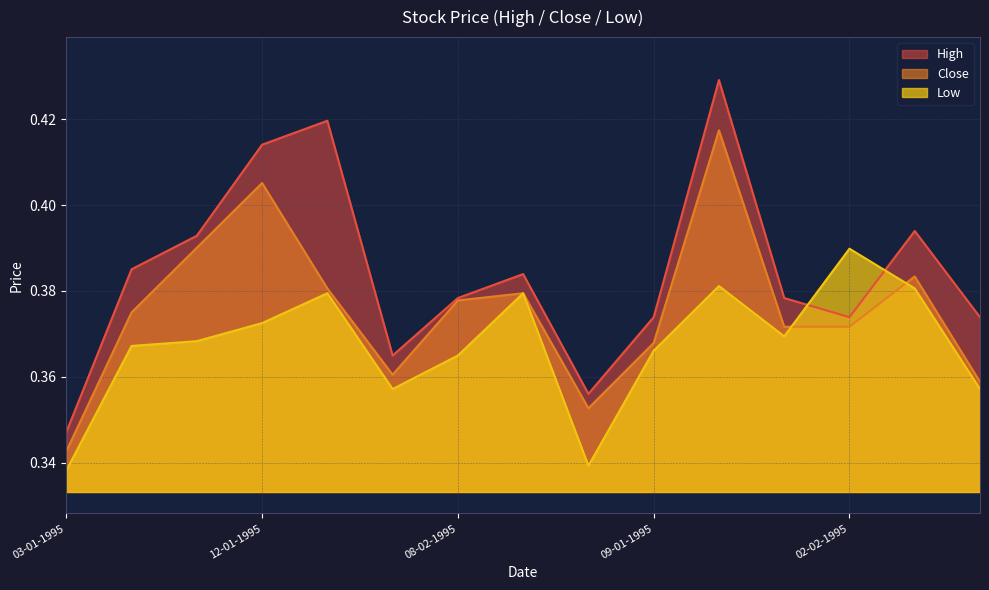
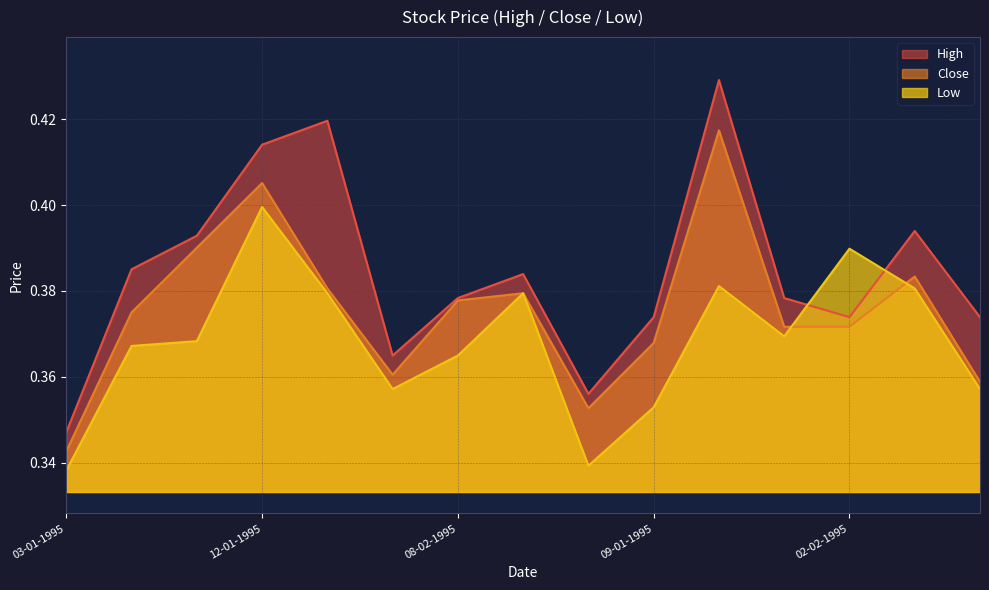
Low, 12-01-1995: 0.373 -> 0.400
Low, 09-01-1995: 0.366 -> 0.353
